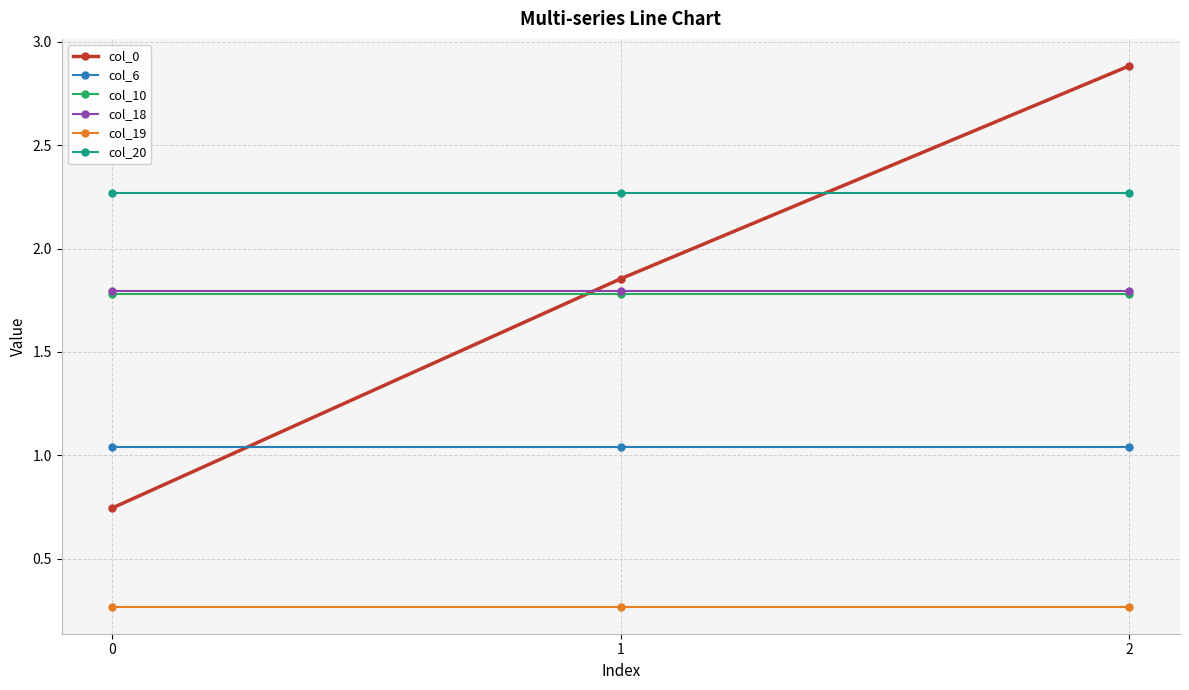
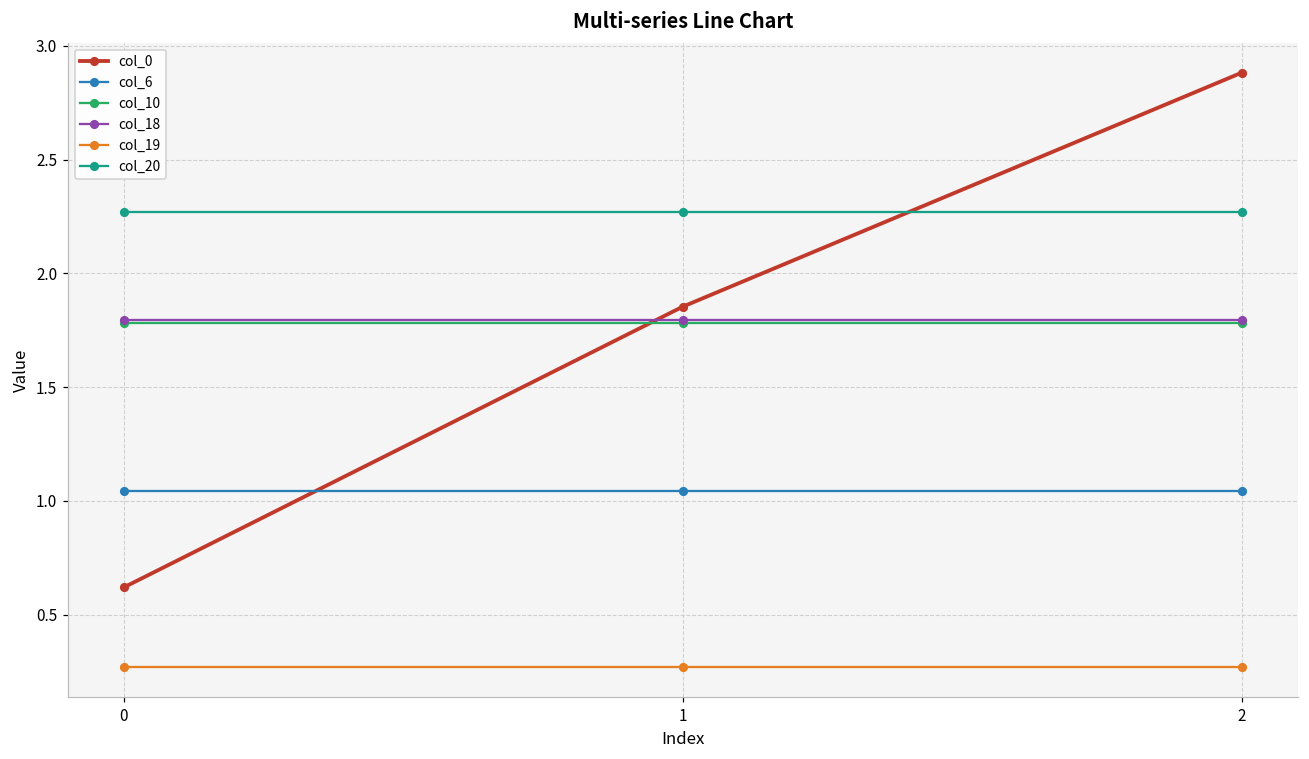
col_0, 0: 0.75 -> 0.62
